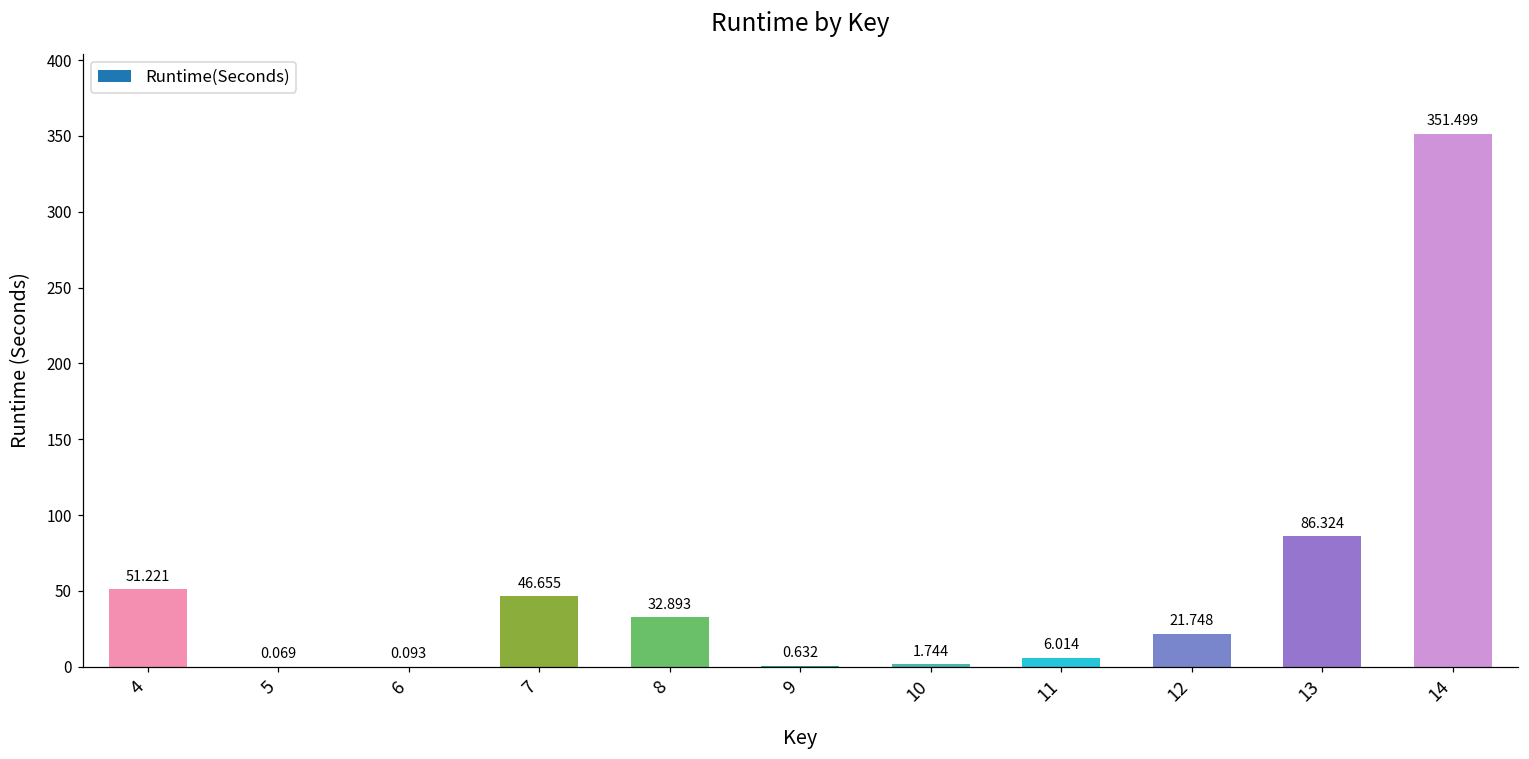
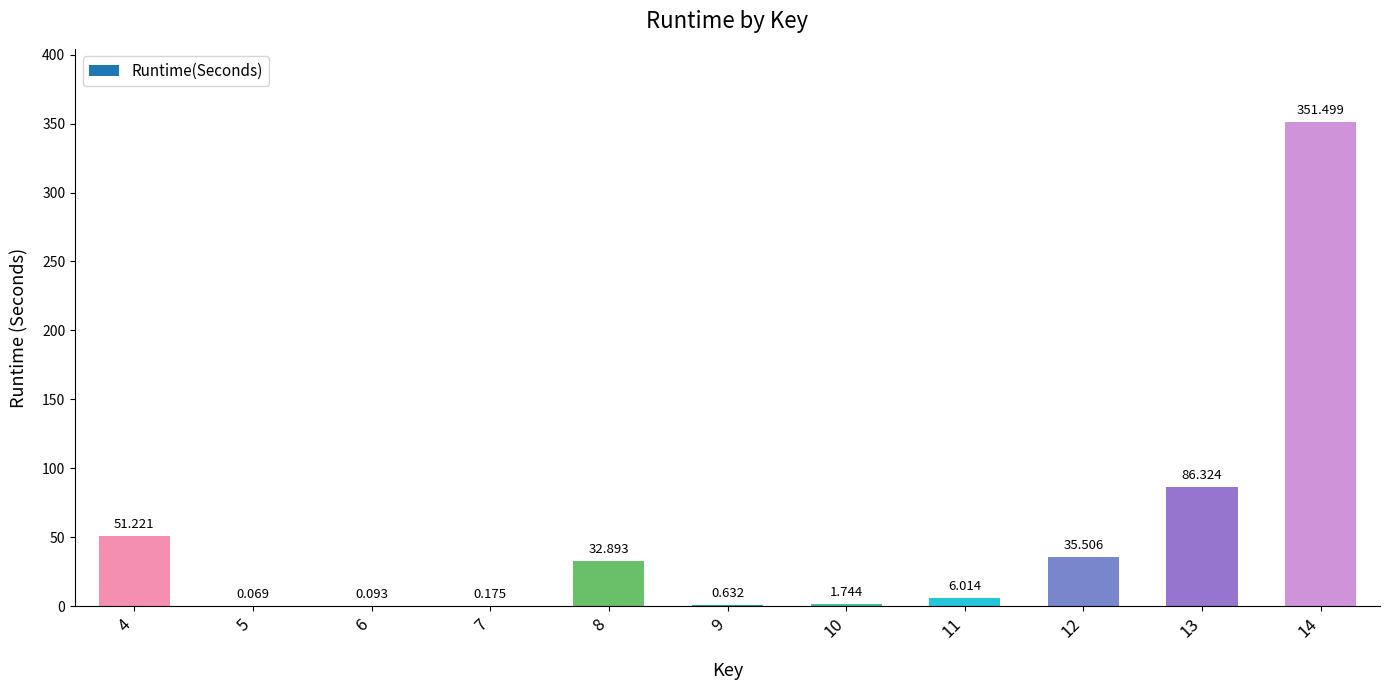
7: 46.655 -> 0.175
12: 21.748 -> 35.506
